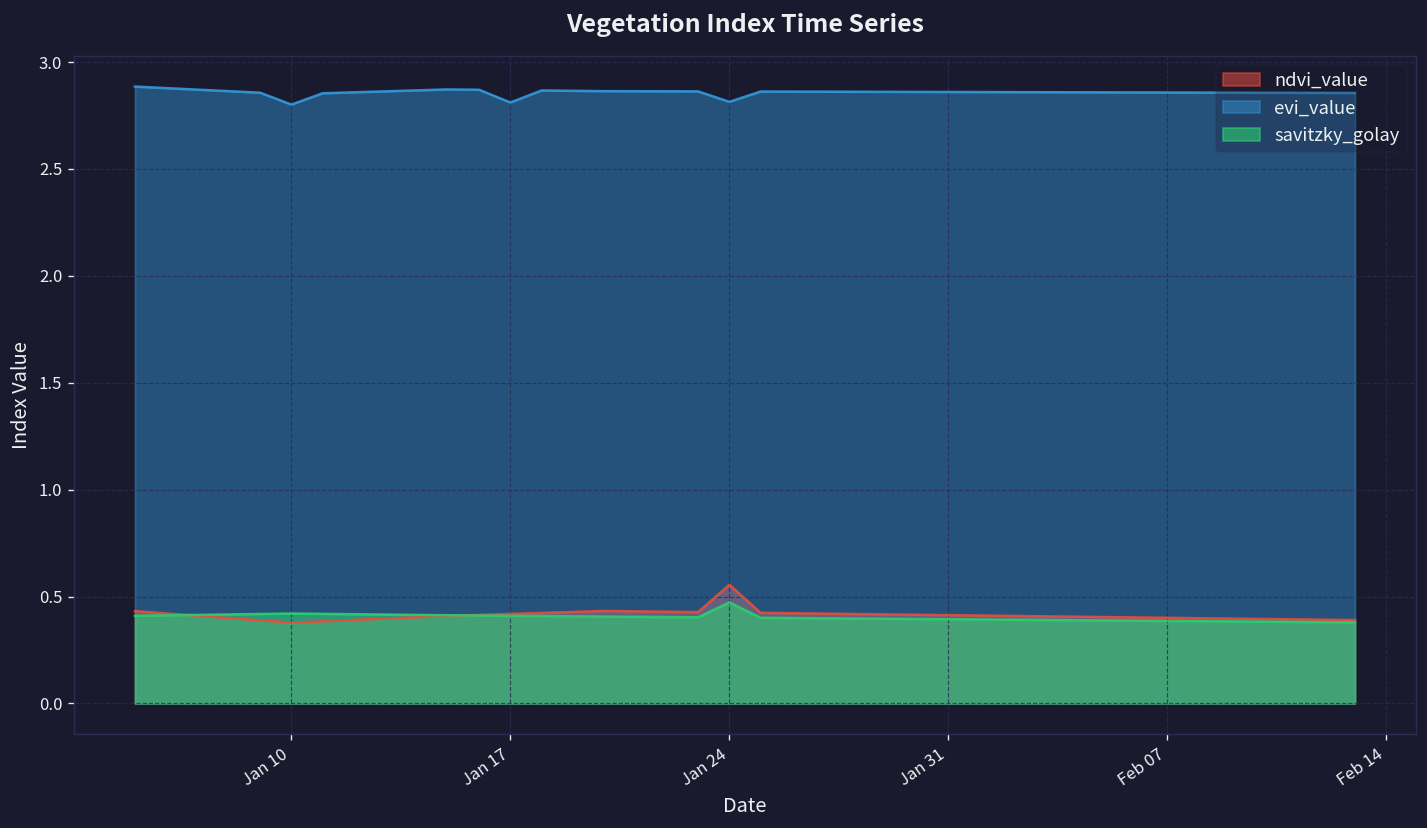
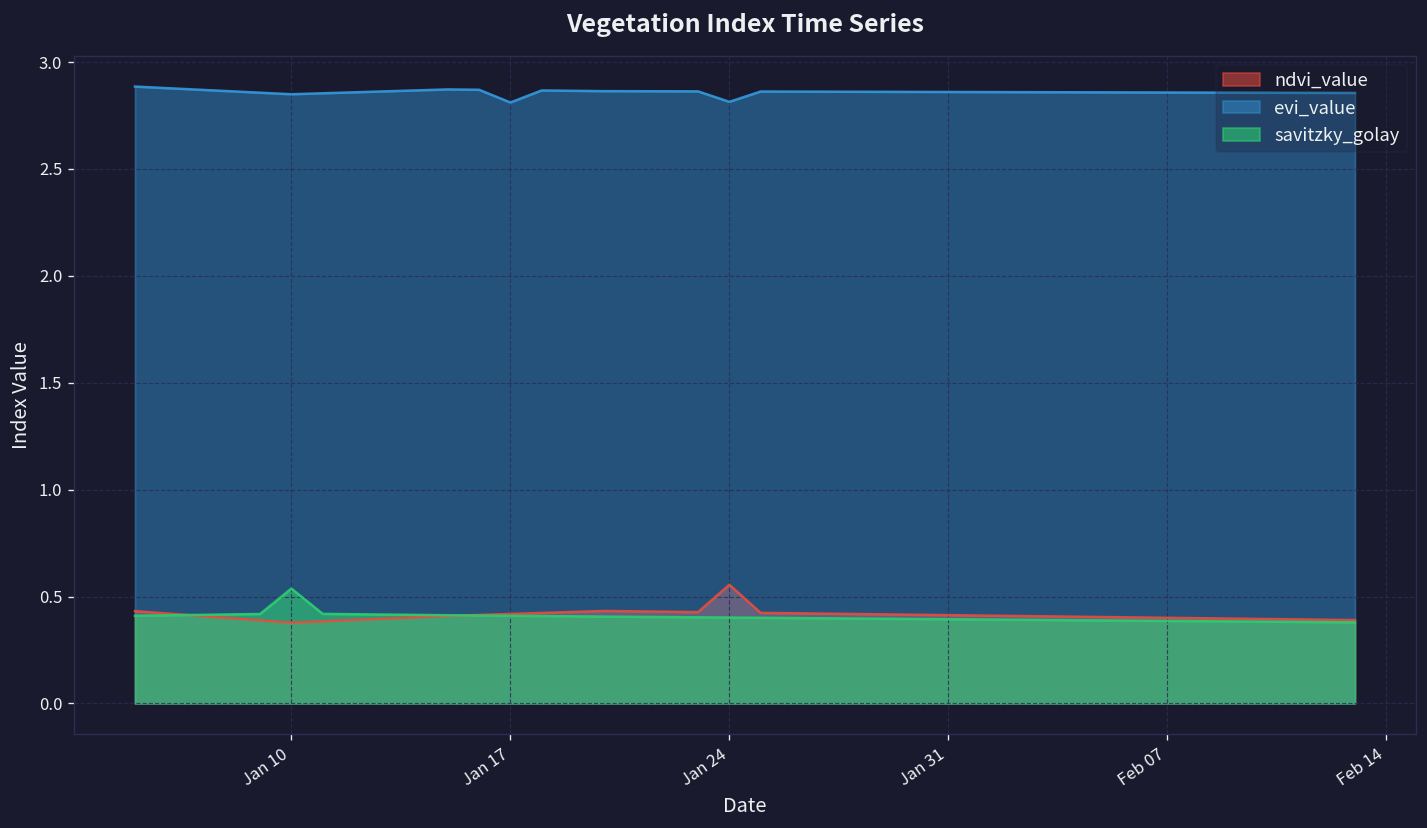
evi_value, Jan 10: 2.80 -> 2.85
savitzky_golay, Jan 10: 0.42 -> 0.54
savitzky_golay, Jan 24: 0.47 -> 0.40
